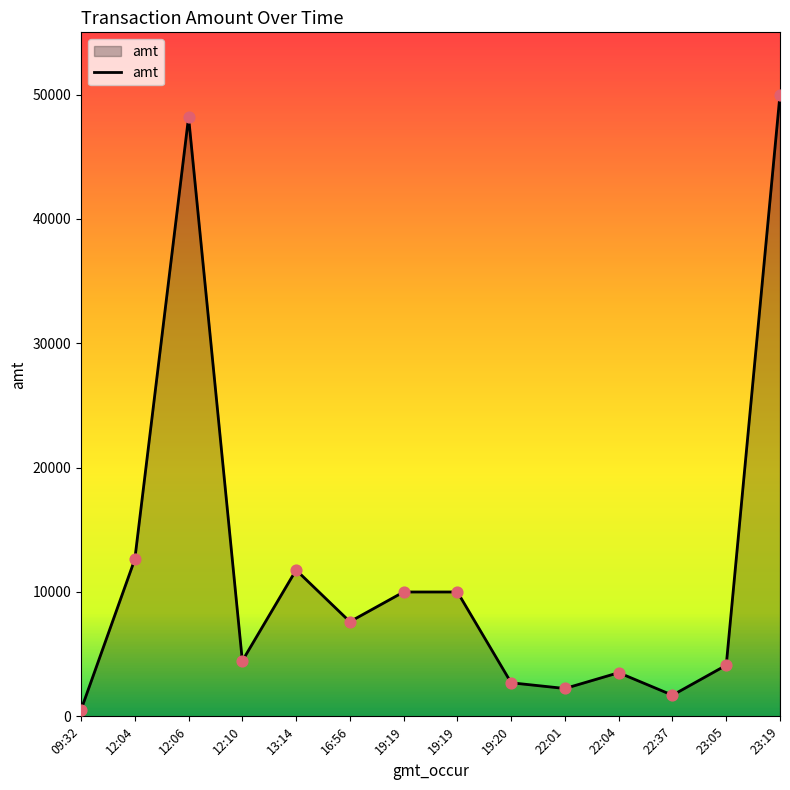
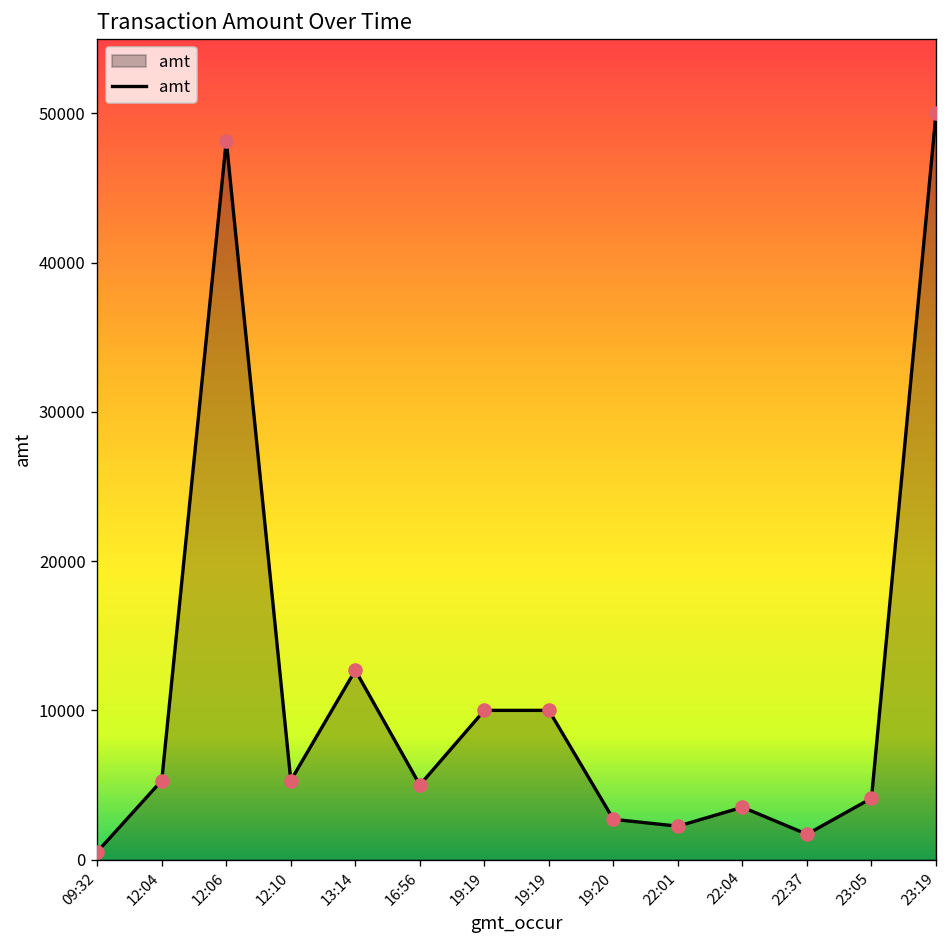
12:04: 12600 -> 5300
12:10: 4500 -> 5300
13:14: 11800 -> 12700
16:56: 7600 -> 5000
